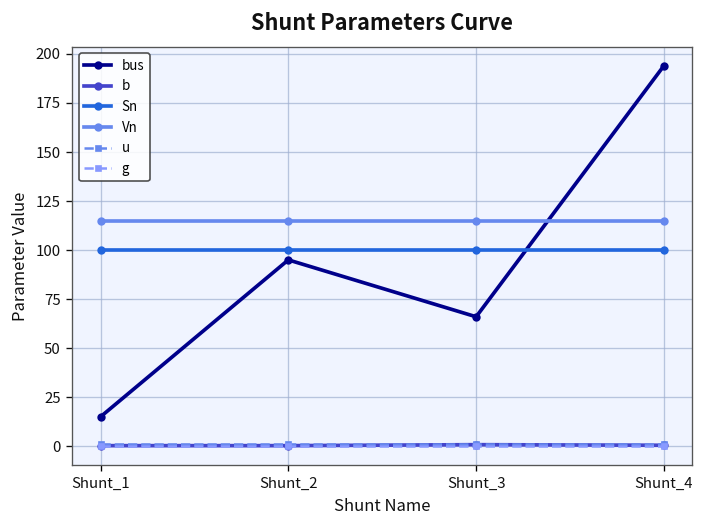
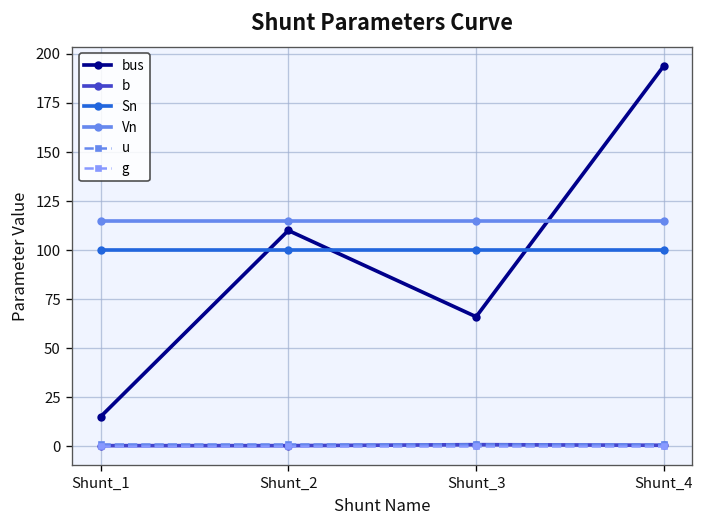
bus, Shunt_2: 95 -> 110
